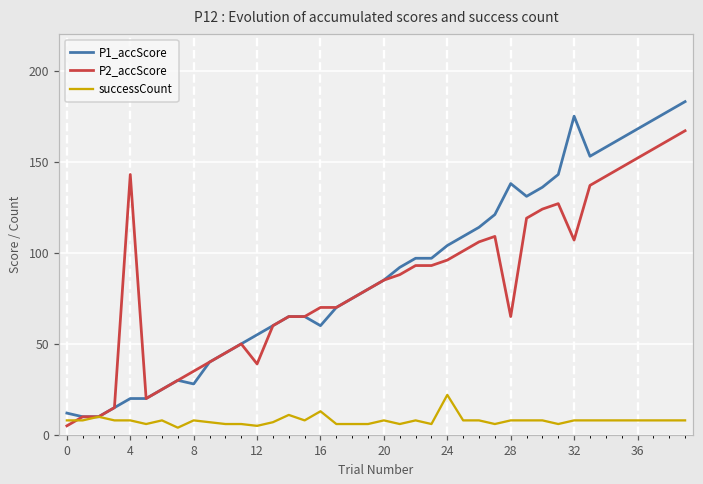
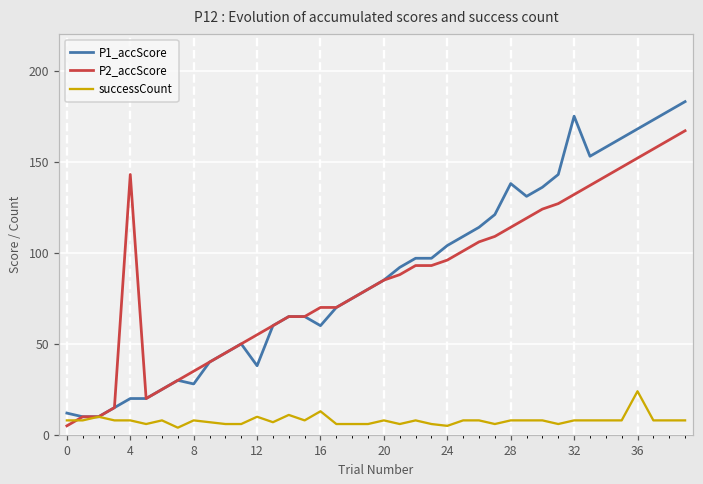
P1_accScore, 12: 55 -> 38
P2_accScore, 12: 39 -> 55
successCount, 12: 5 -> 10
successCount, 24: 22 -> 5
P2_accScore, 28: 65 -> 114
P2_accScore, 32: 107 -> 132
successCount, 36: 8 -> 24
